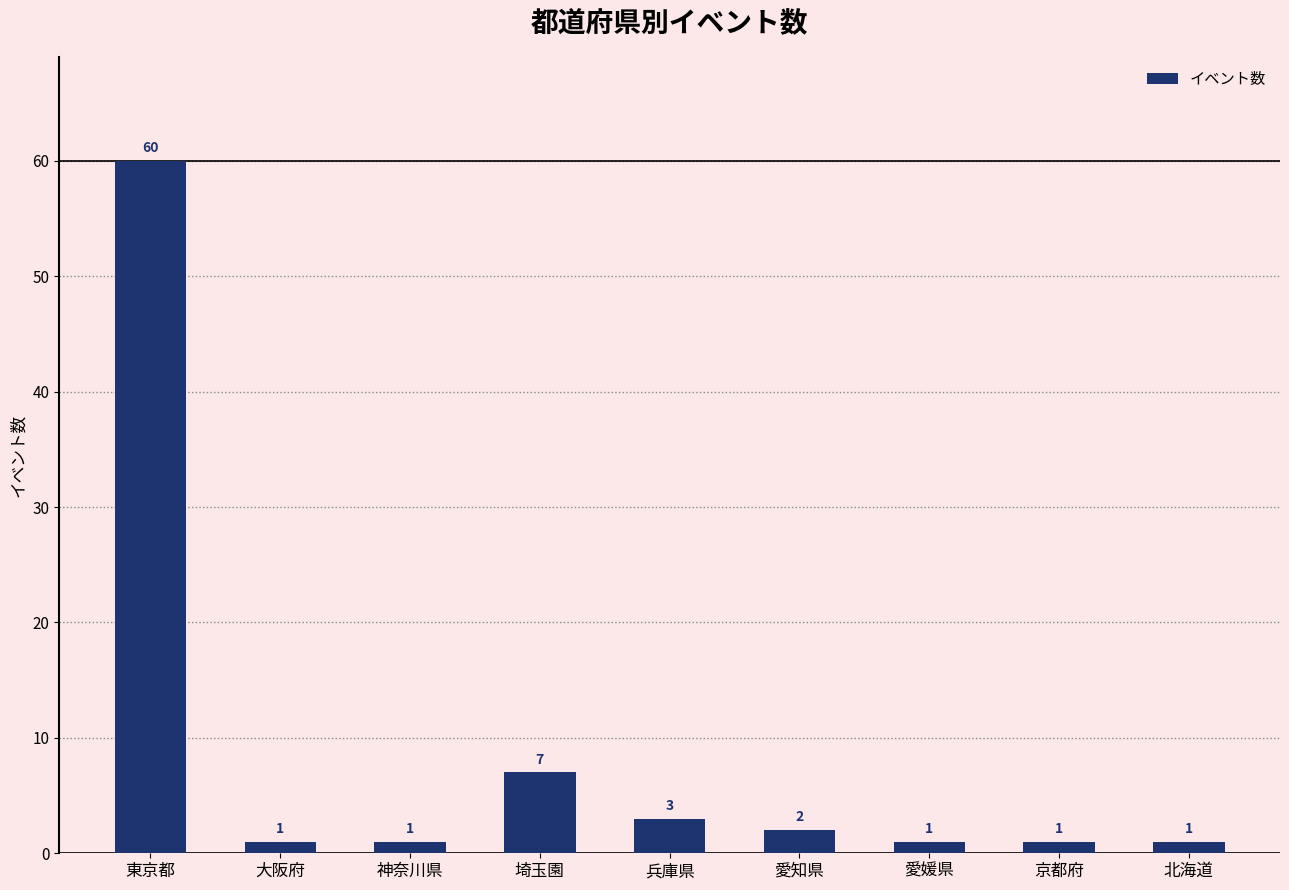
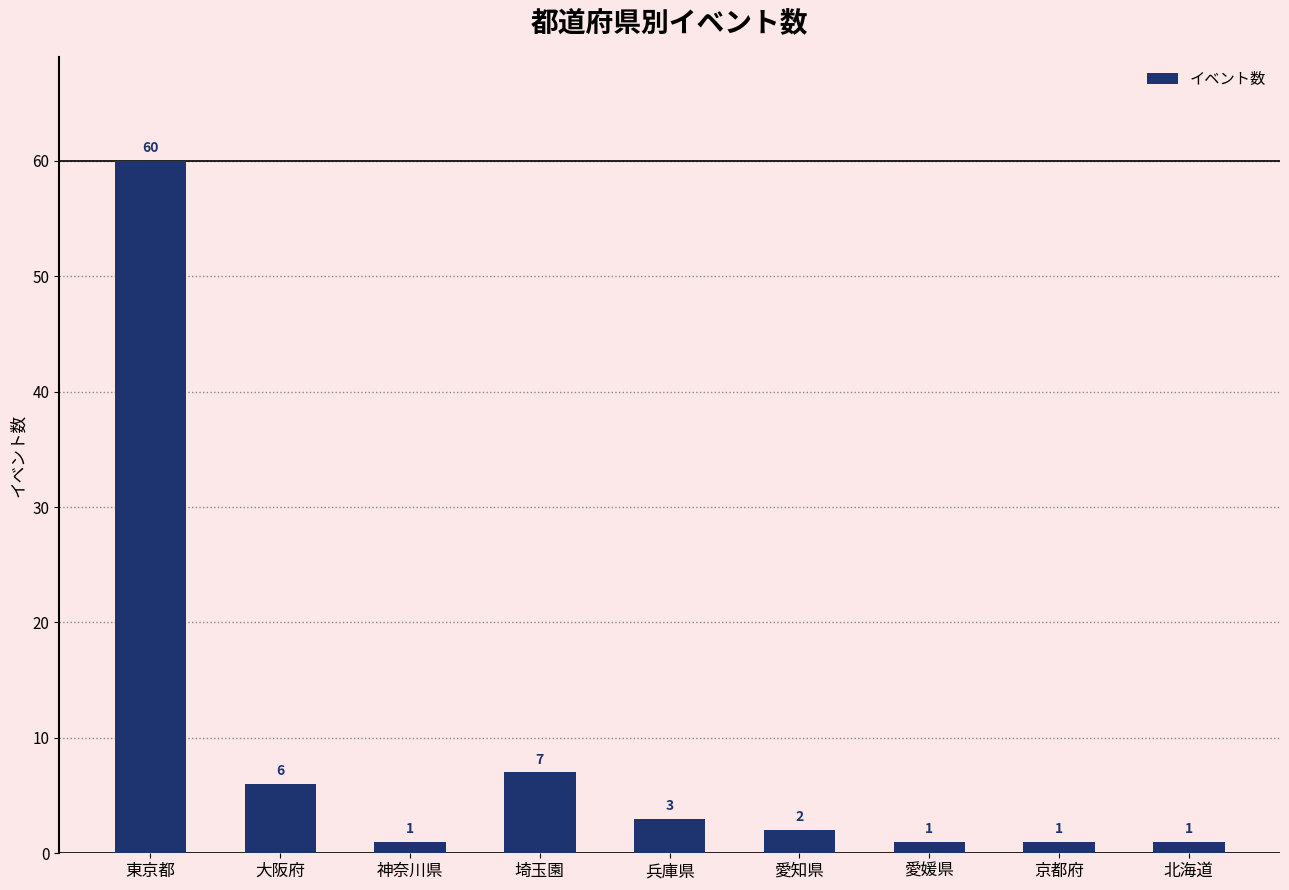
大阪府: 1 -> 6
